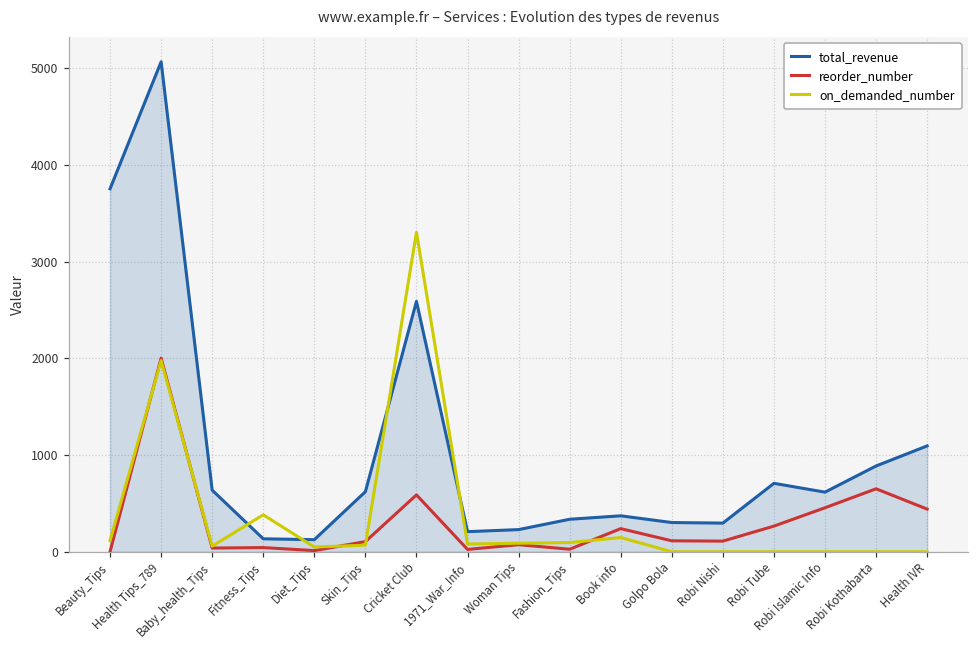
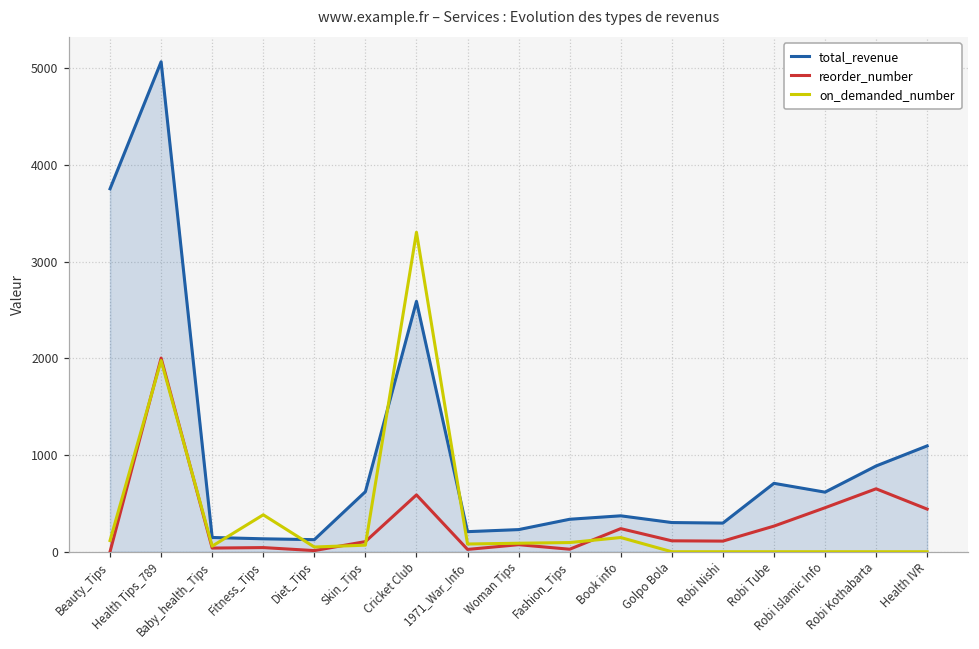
total_revenue, Baby_health_Tips: 600 -> 100
